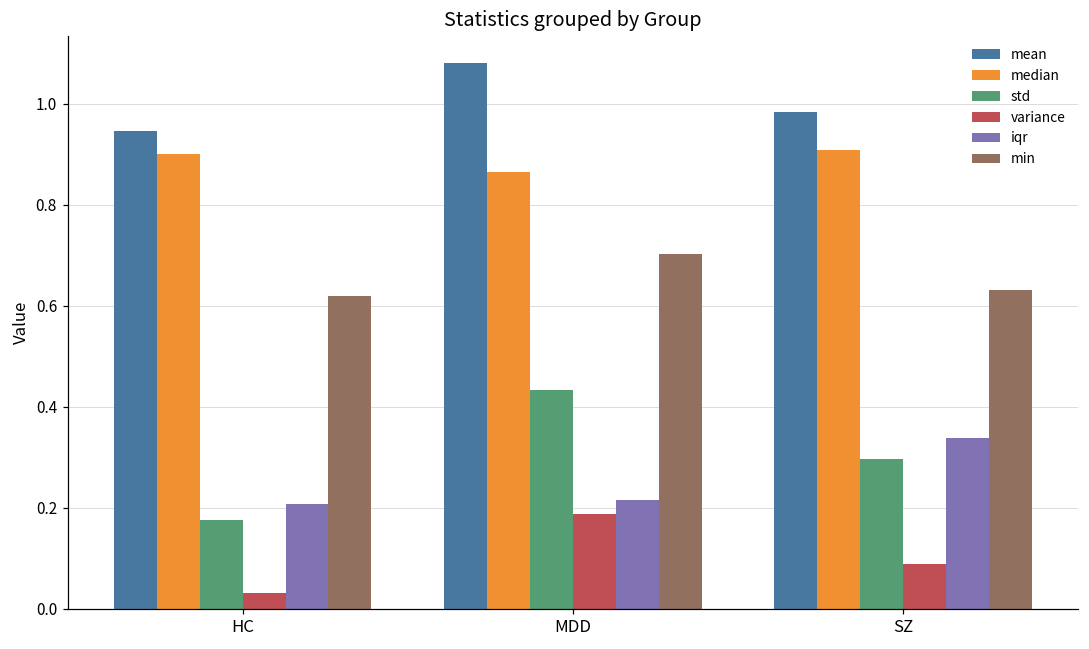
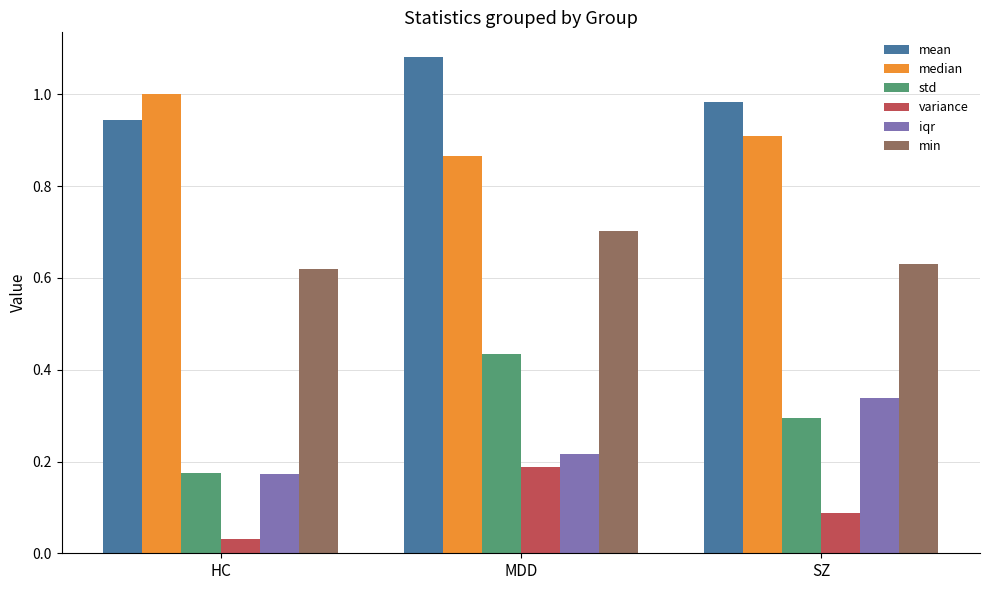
median, HC: 0.9 -> 1.0
iqr, HC: 0.21 -> 0.17
